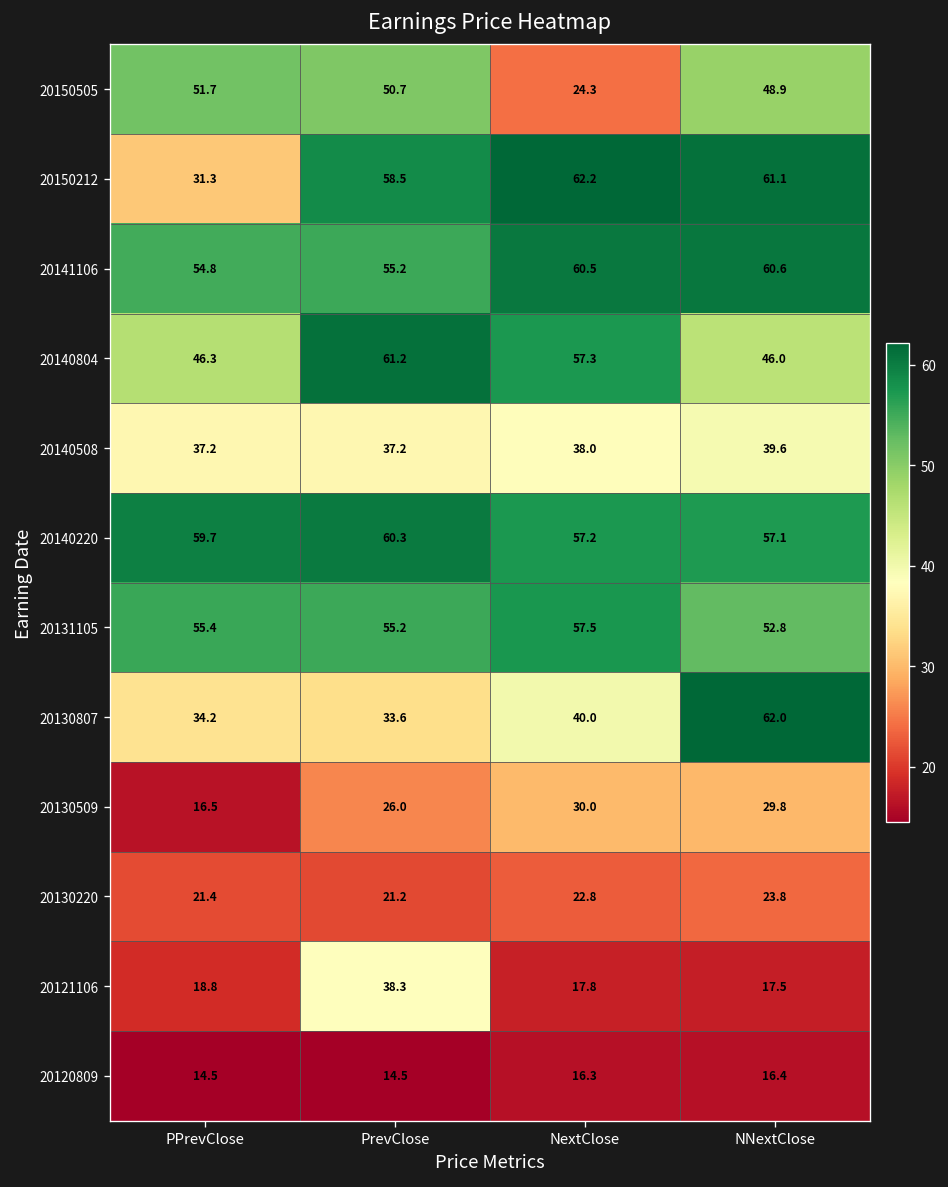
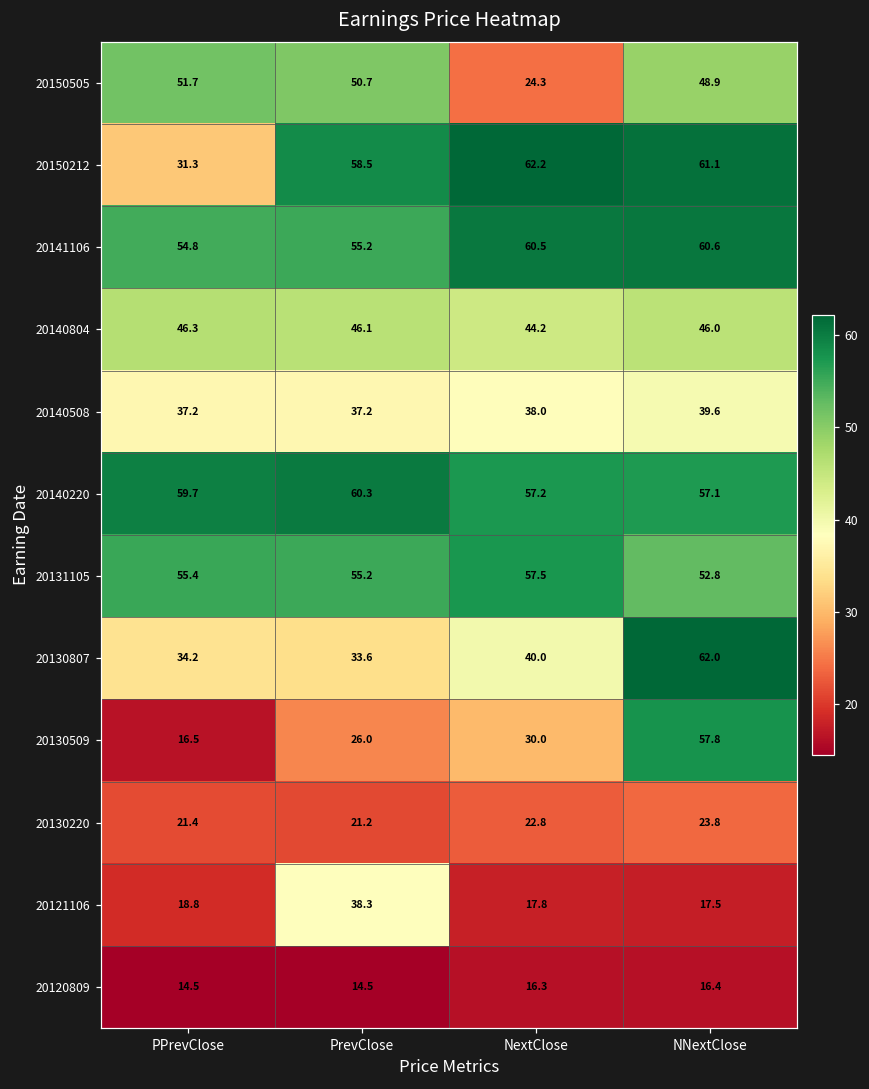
20140804, PrevClose: 61.2 -> 46.1
20140804, NextClose: 57.3 -> 44.2
20130509, NNextClose: 29.8 -> 57.8
